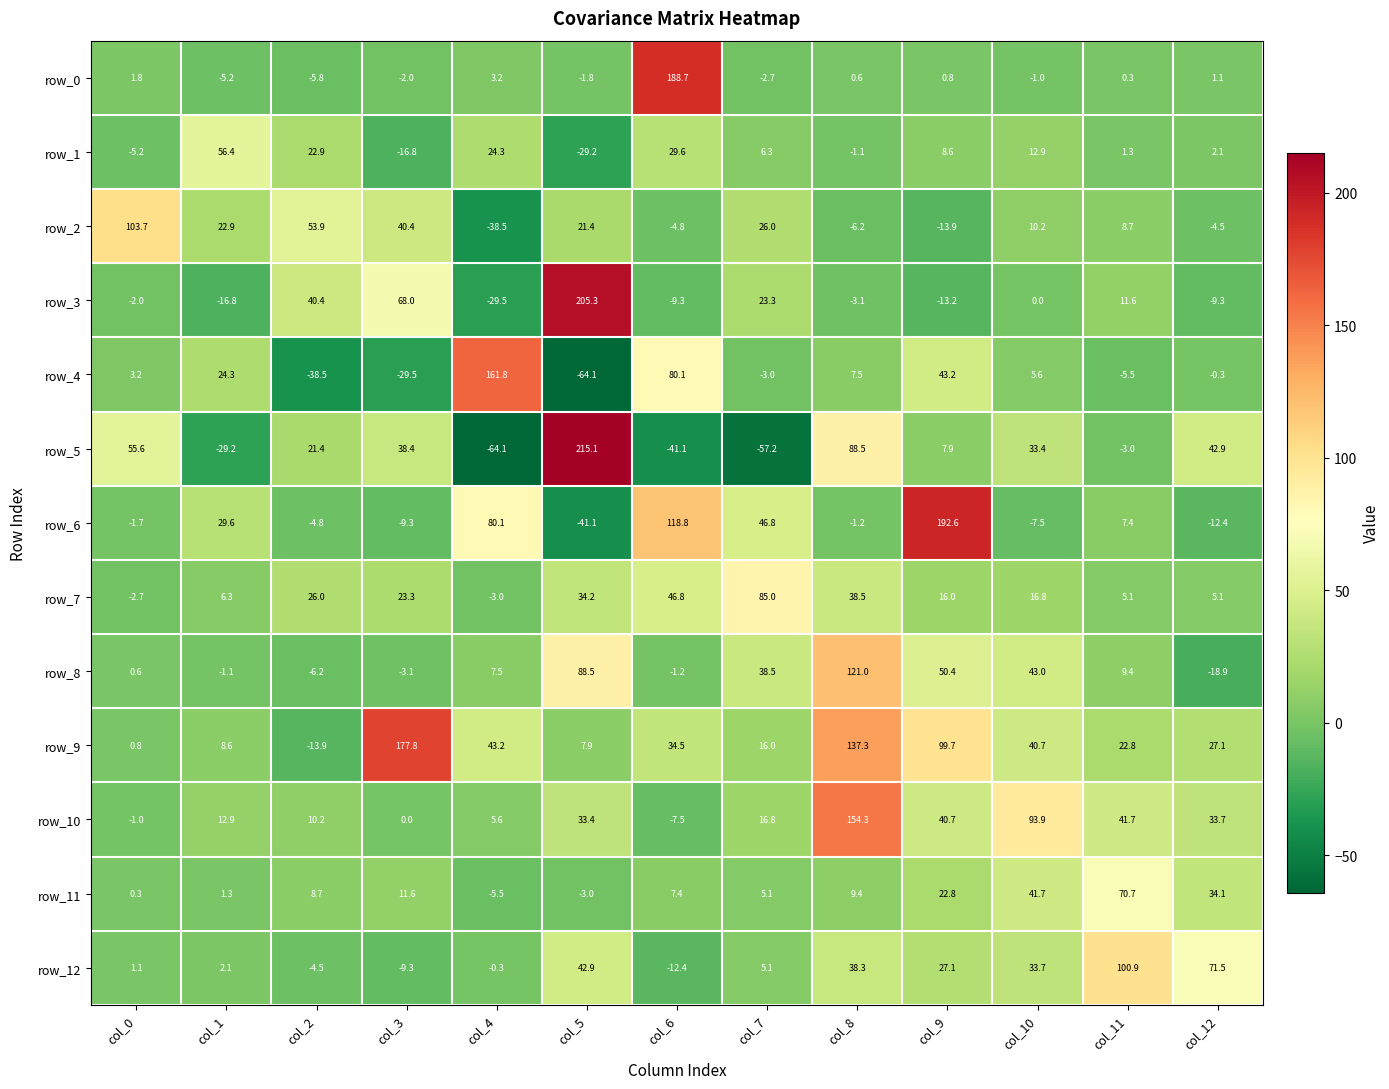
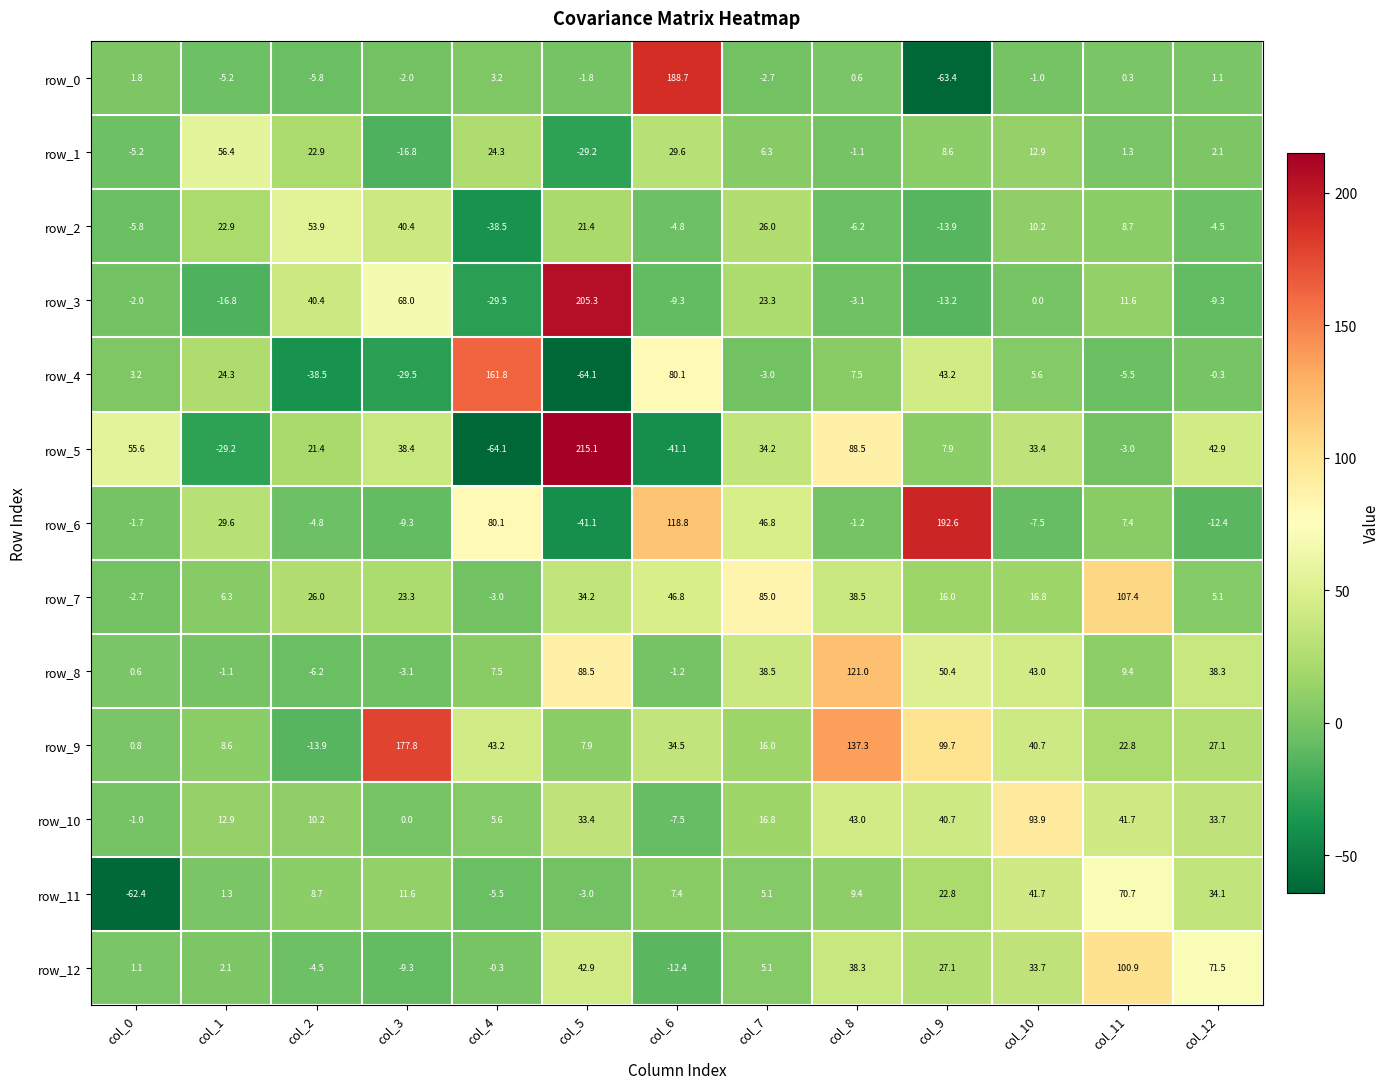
row_0, col_9: 0.8 -> -63.4
row_2, col_0: 103.7 -> -5.8
row_5, col_7: -57.2 -> 34.2
row_7, col_11: 5.1 -> 107.4
row_8, col_12: -18.9 -> 38.3
row_10, col_8: 154.3 -> 43.0
row_11, col_0: 0.3 -> -62.4
